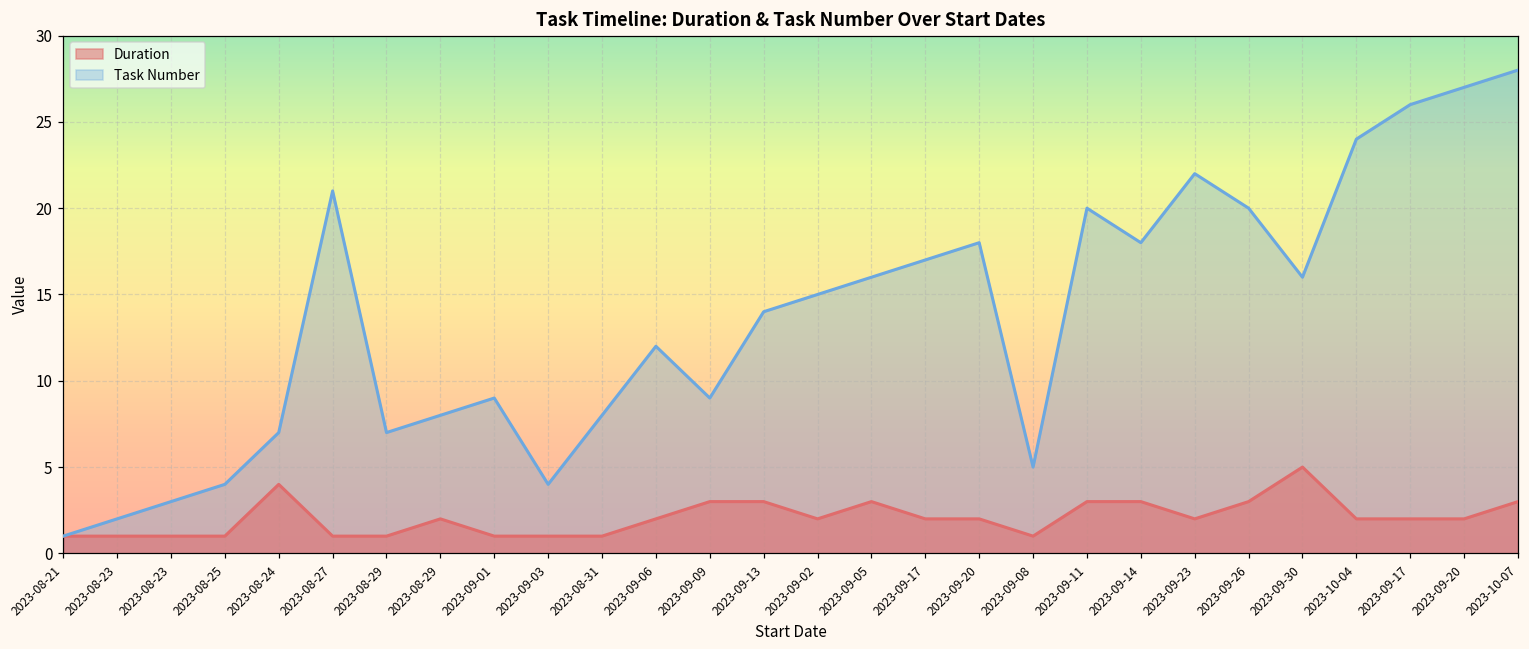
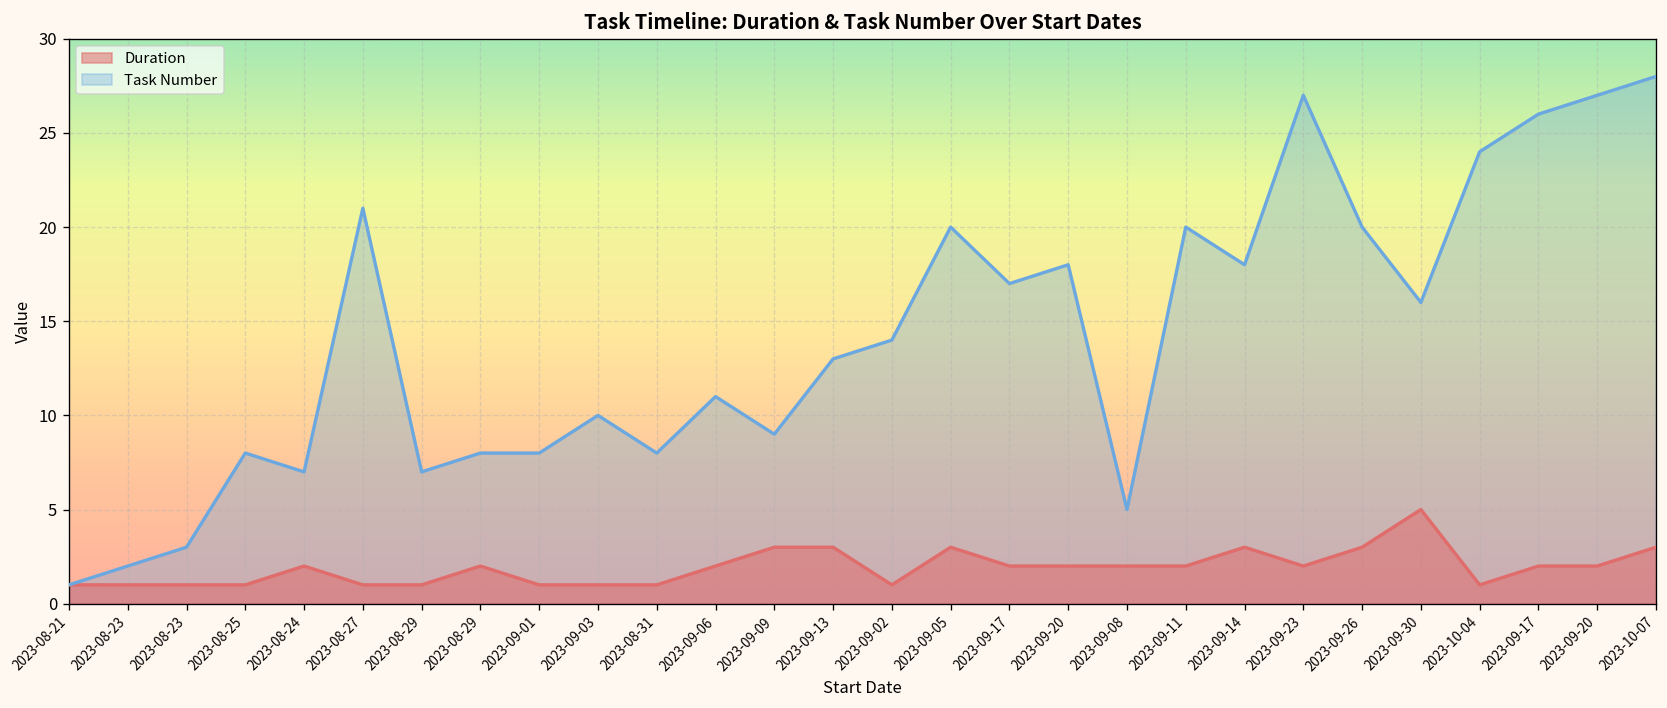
Task Number, 2023-08-25: 4 -> 8
Duration, 2023-08-24: 4 -> 2
Task Number, 2023-09-01: 9 -> 8
Task Number, 2023-09-03: 4 -> 10
Task Number, 2023-09-06: 12 -> 11
Task Number, 2023-09-13: 14 -> 13
Duration, 2023-09-02: 2 -> 1
Task Number, 2023-09-02: 15 -> 14
Task Number, 2023-09-05: 16 -> 20
Duration, 2023-09-08: 1 -> 2
Duration, 2023-09-11: 3 -> 2
Task Number, 2023-09-23: 22 -> 27
Duration, 2023-10-04: 2 -> 1
